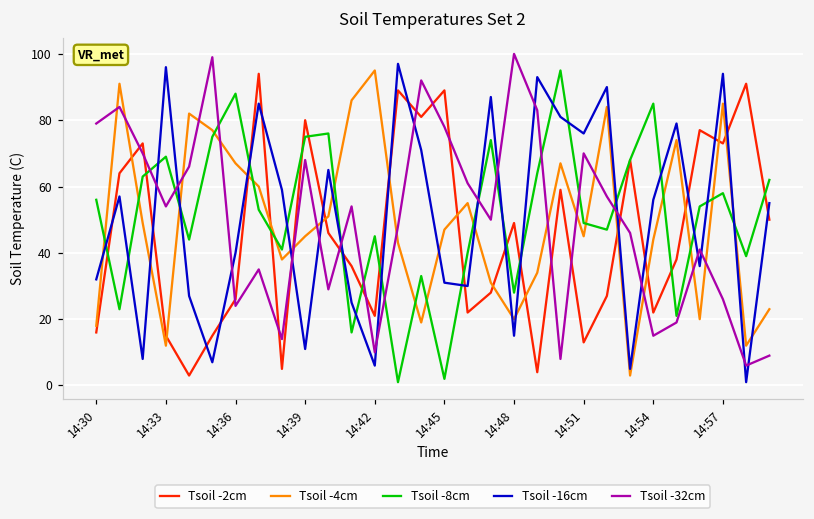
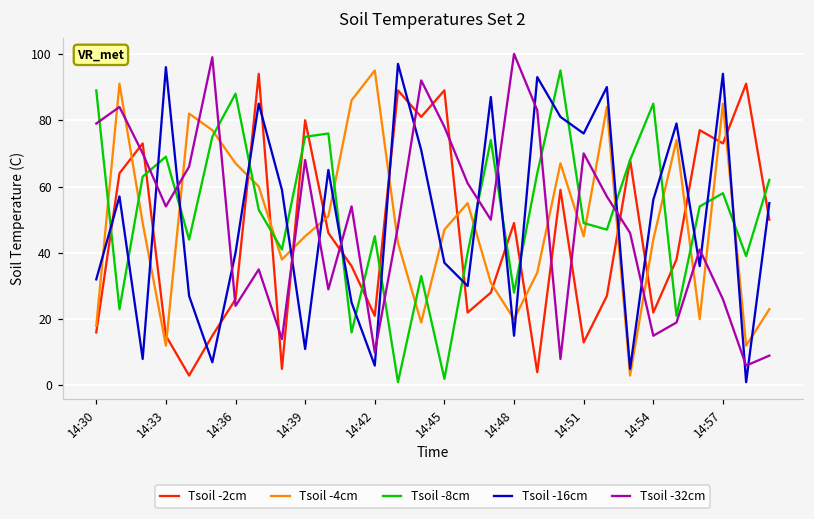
Tsoil -8cm, 14:30: 56 -> 89
Tsoil -16cm, 14:45: 31 -> 37
